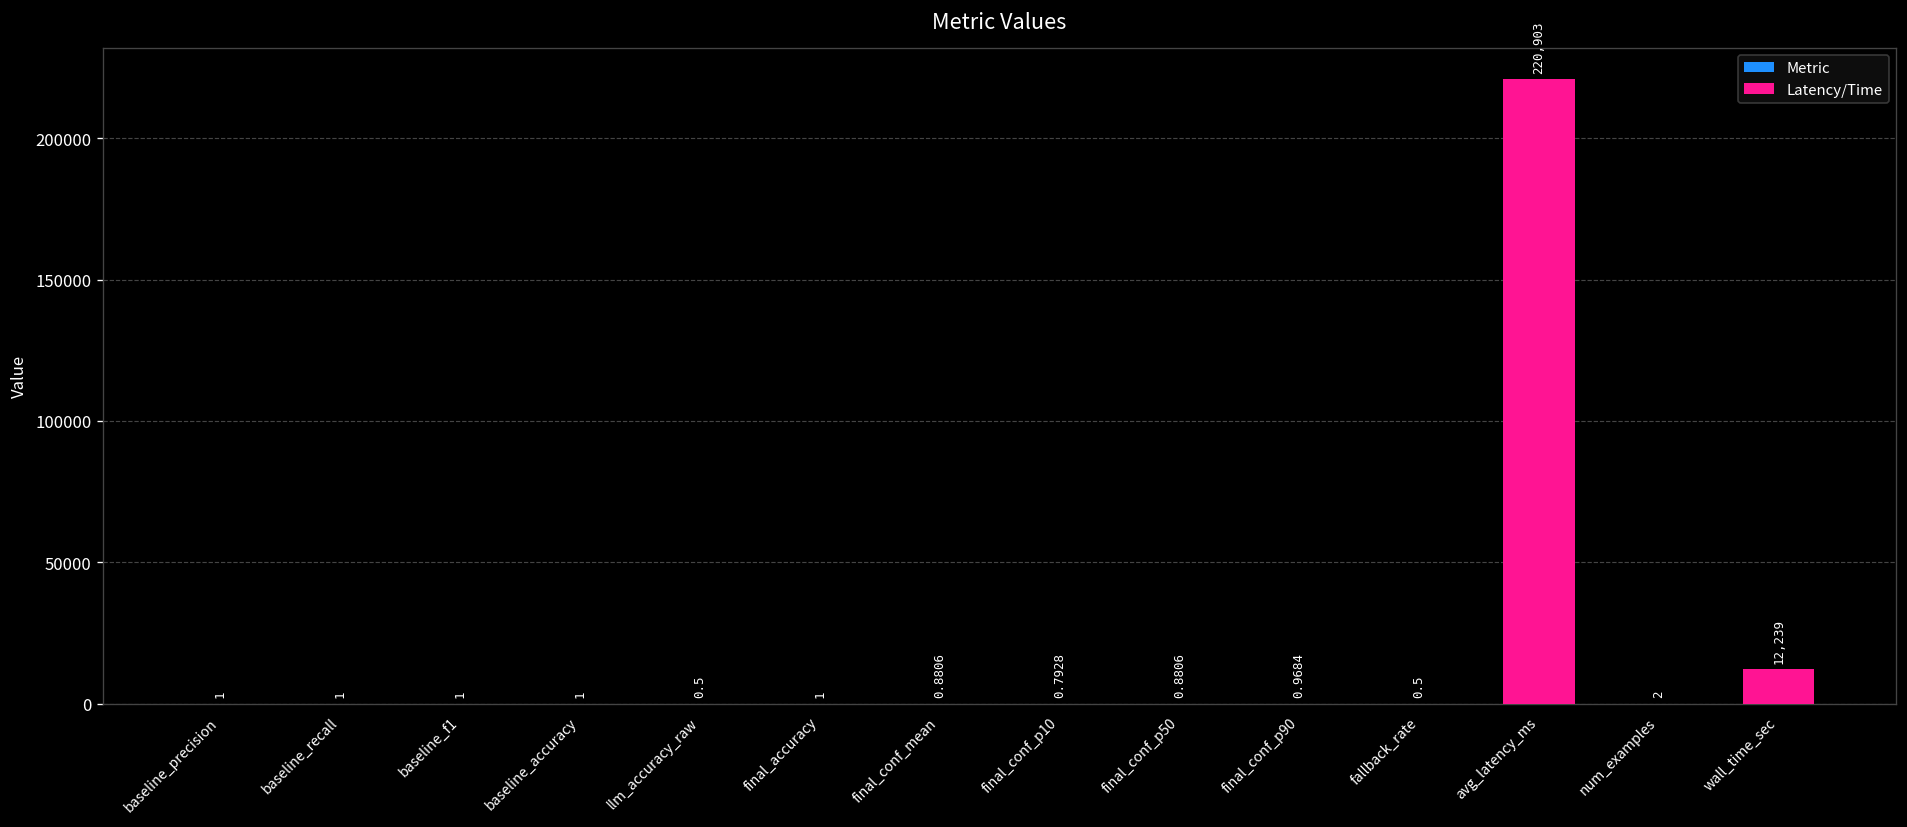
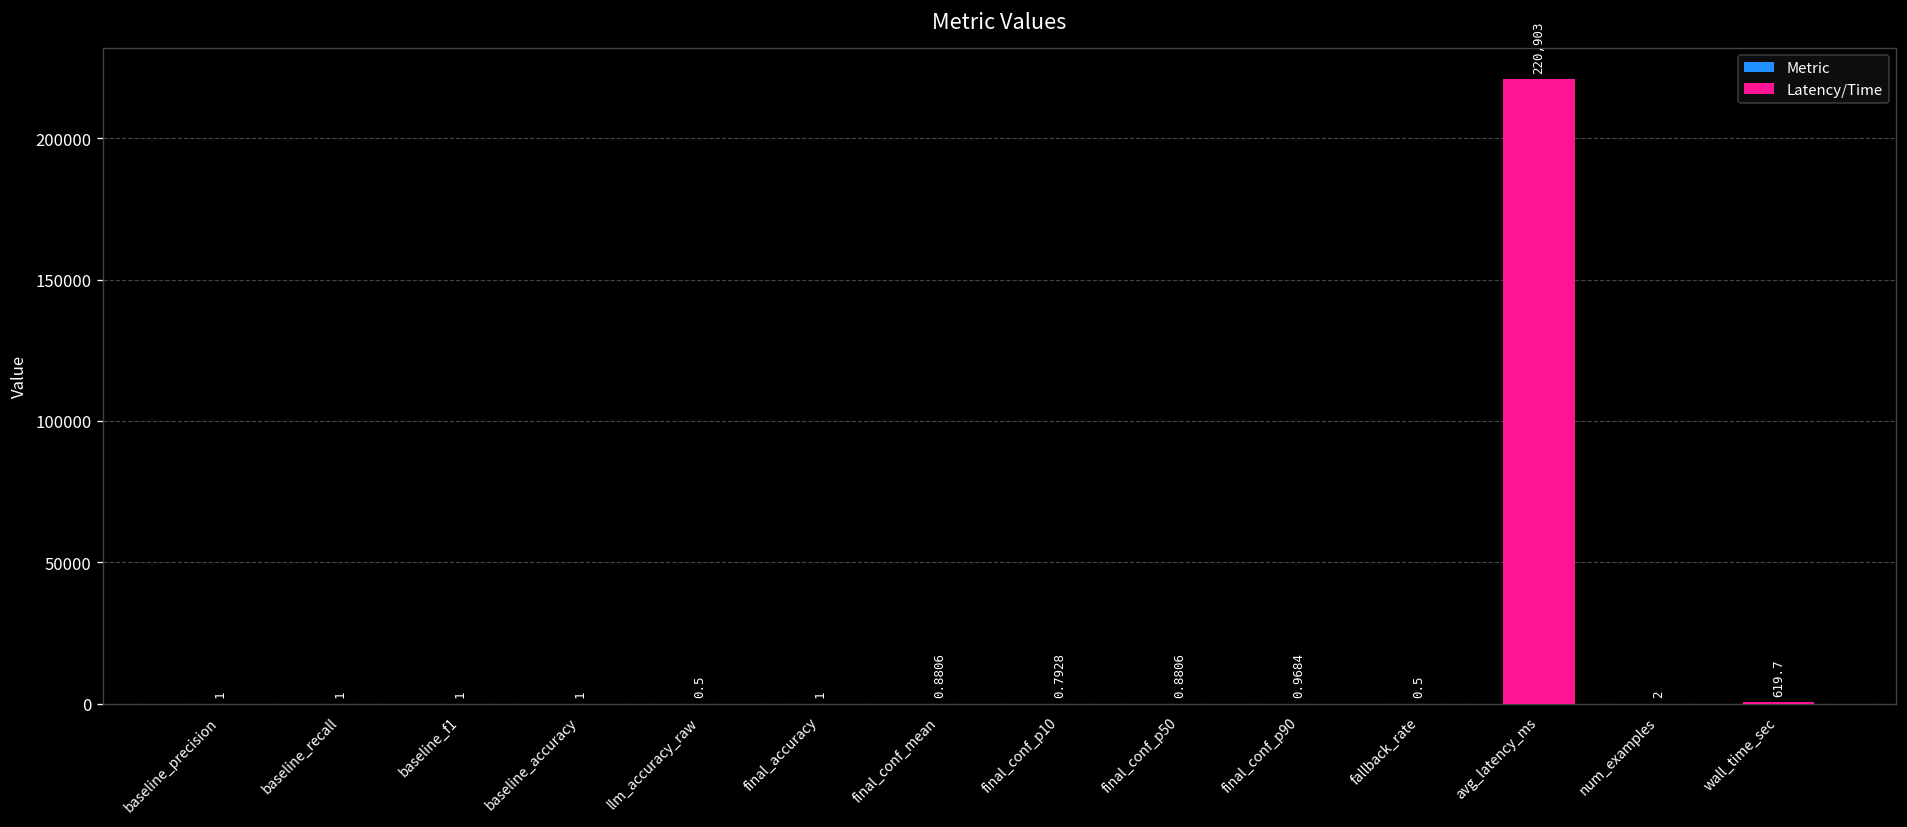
wall_time_sec: 12,239 -> 619.7
